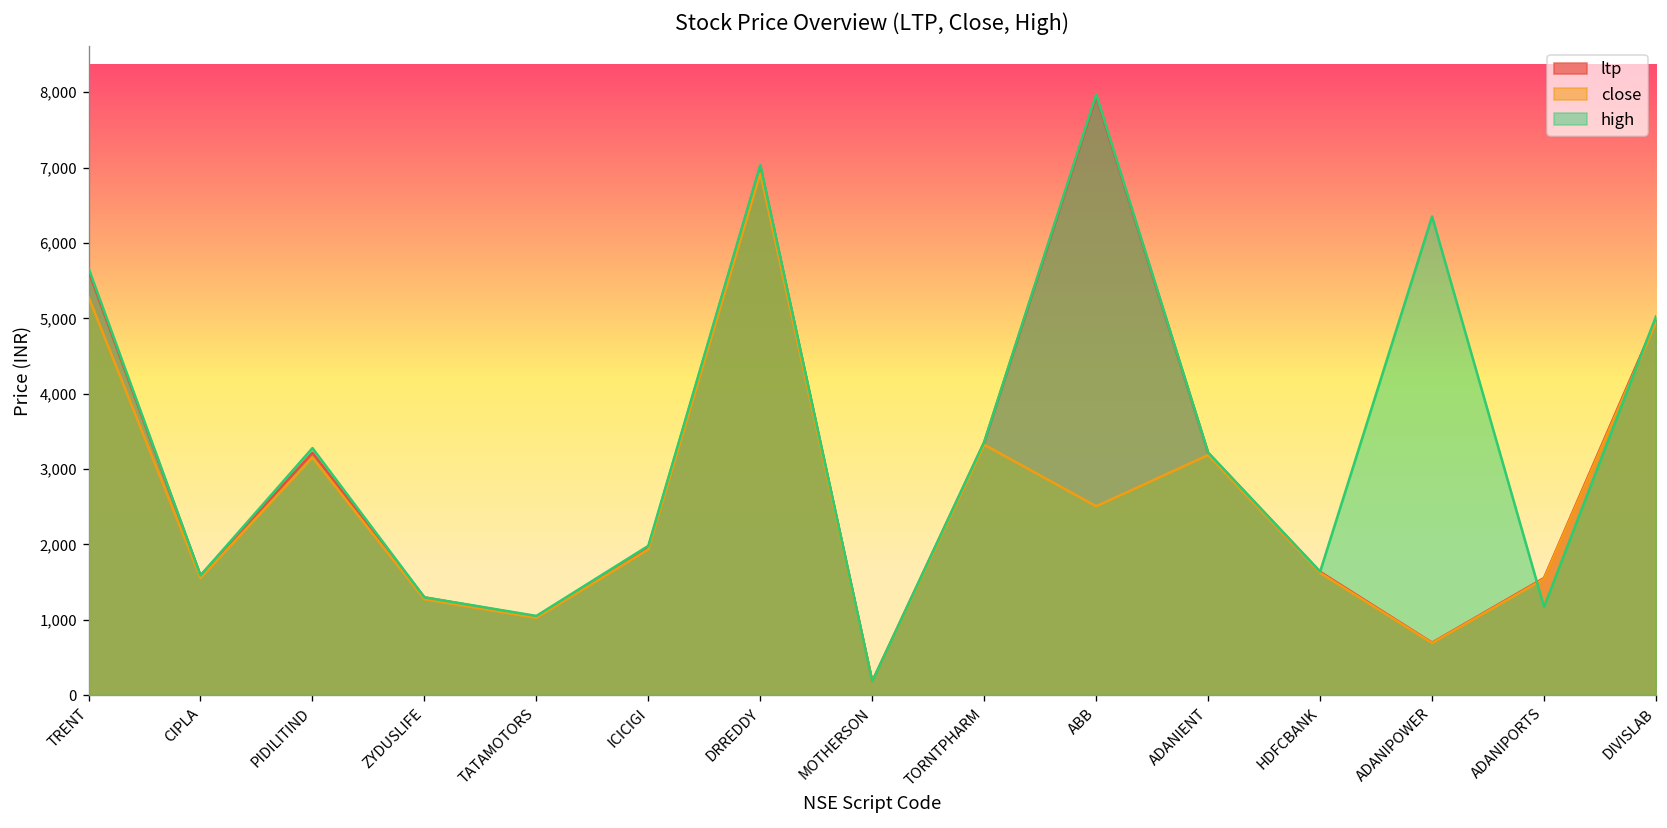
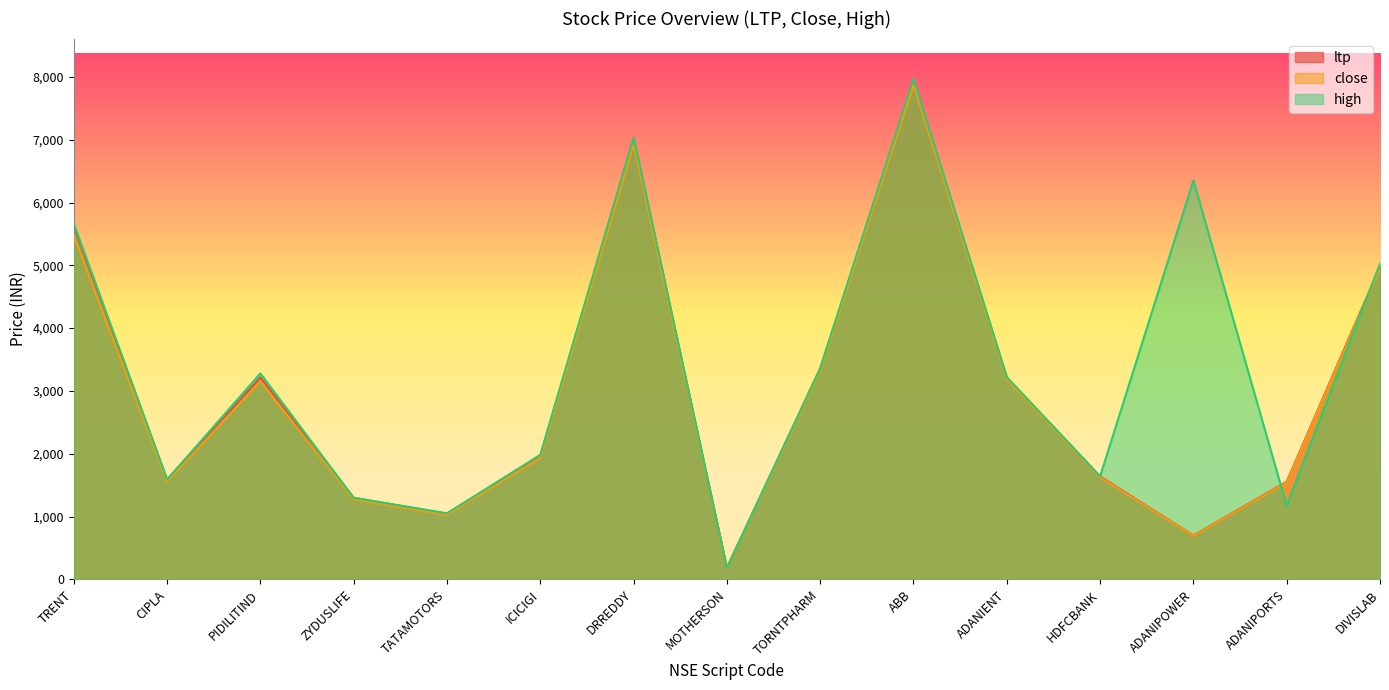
close, TRENT: 5,300 -> 5,500
close, ABB: 2,500 -> 7,900
